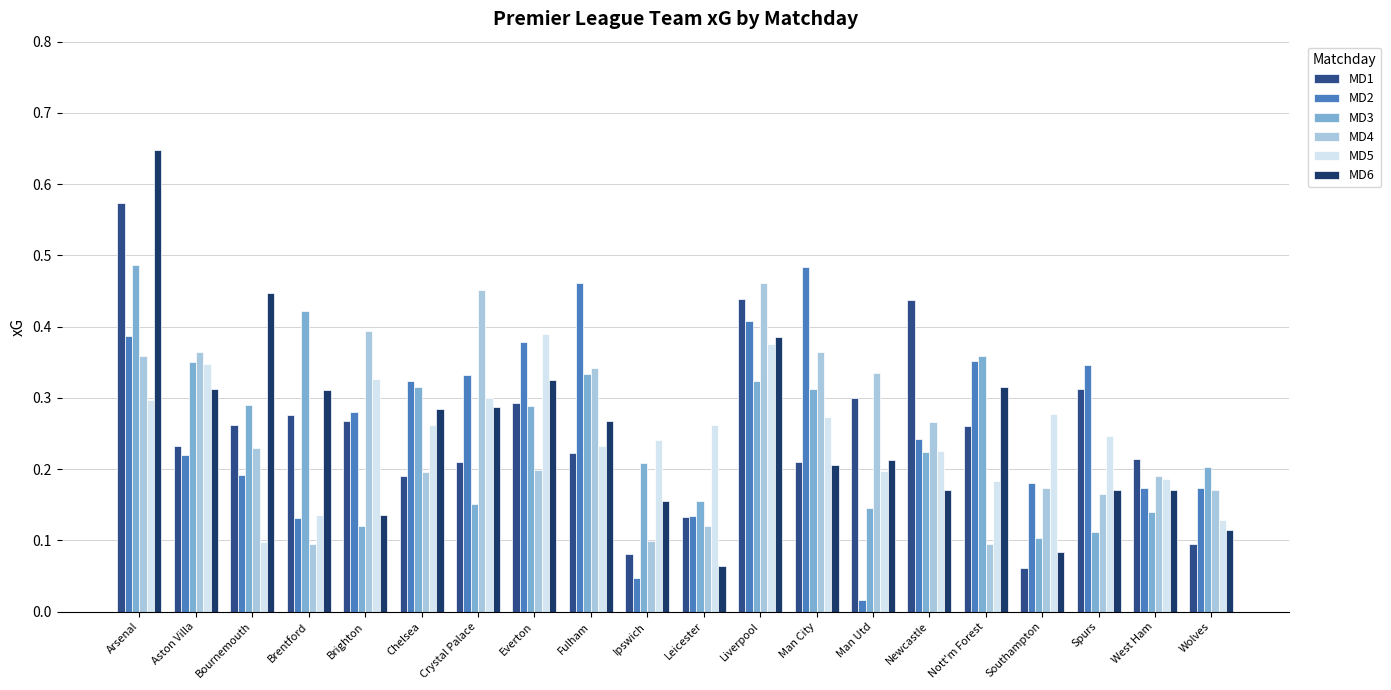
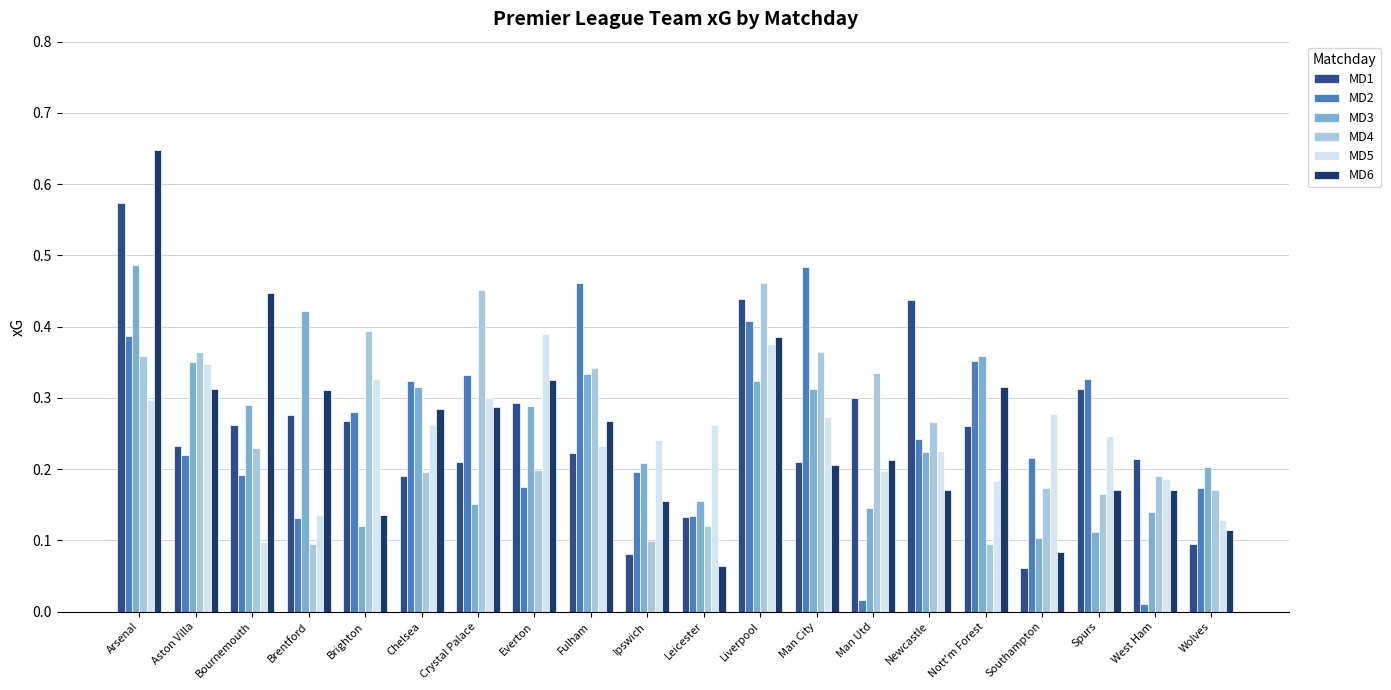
MD2, Everton: 0.38 -> 0.17
MD2, Ipswich: 0.05 -> 0.20
MD2, Southampton: 0.18 -> 0.21
MD2, Spurs: 0.35 -> 0.33
MD2, West Ham: 0.17 -> 0.01
